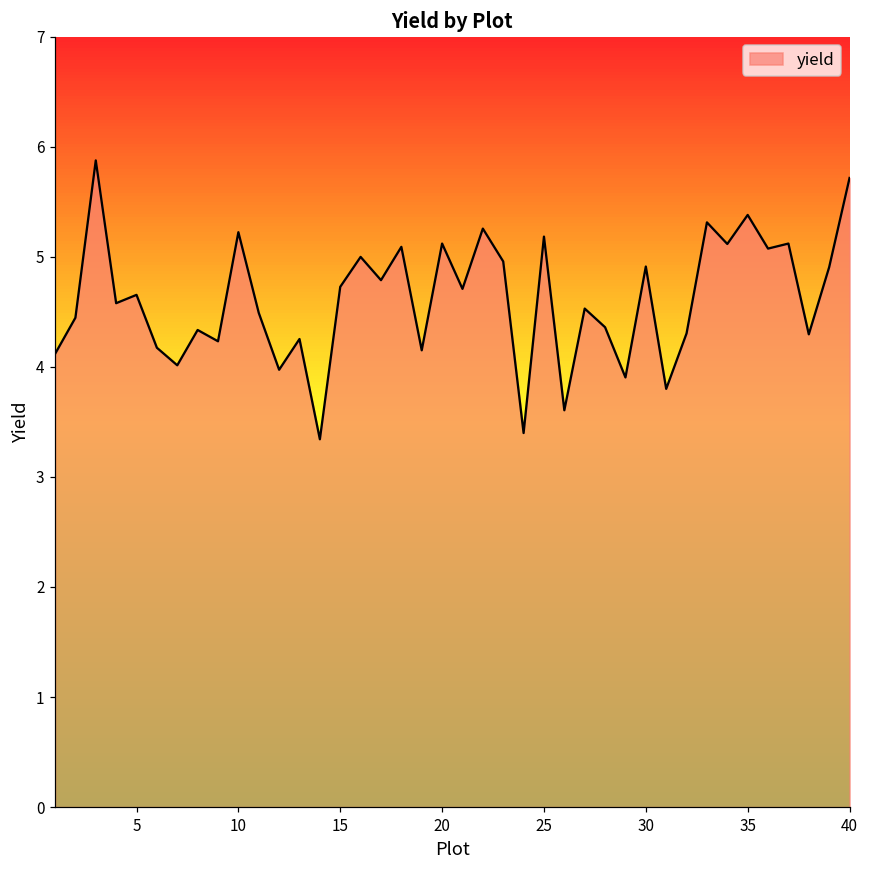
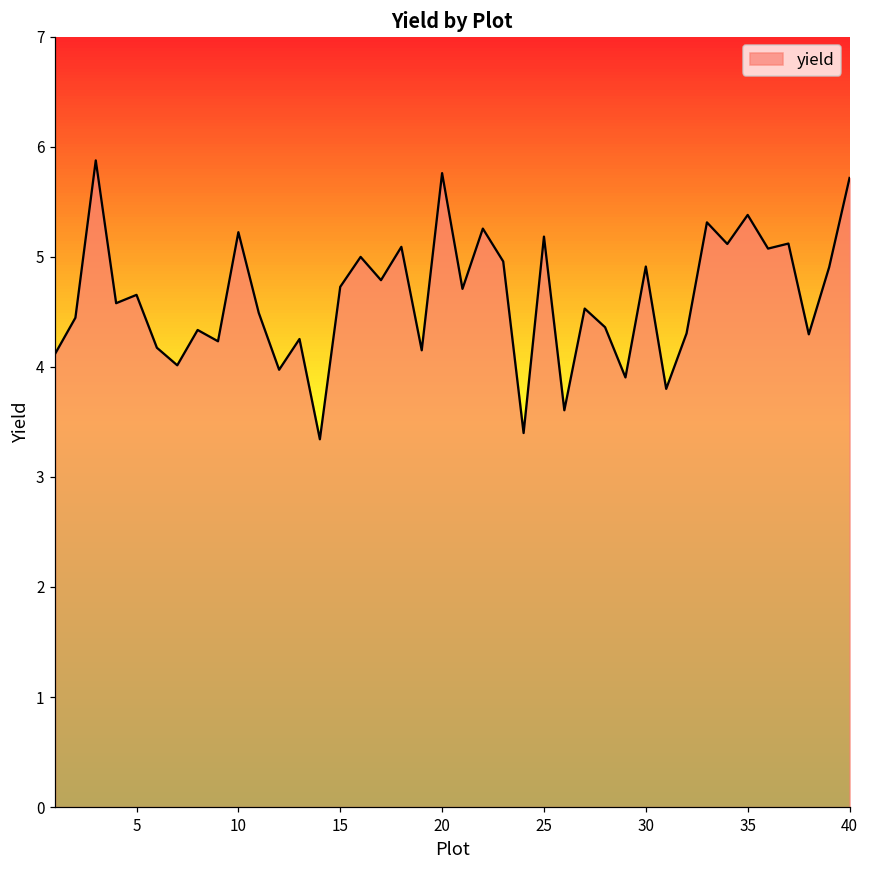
20: 5.12 -> 5.76
